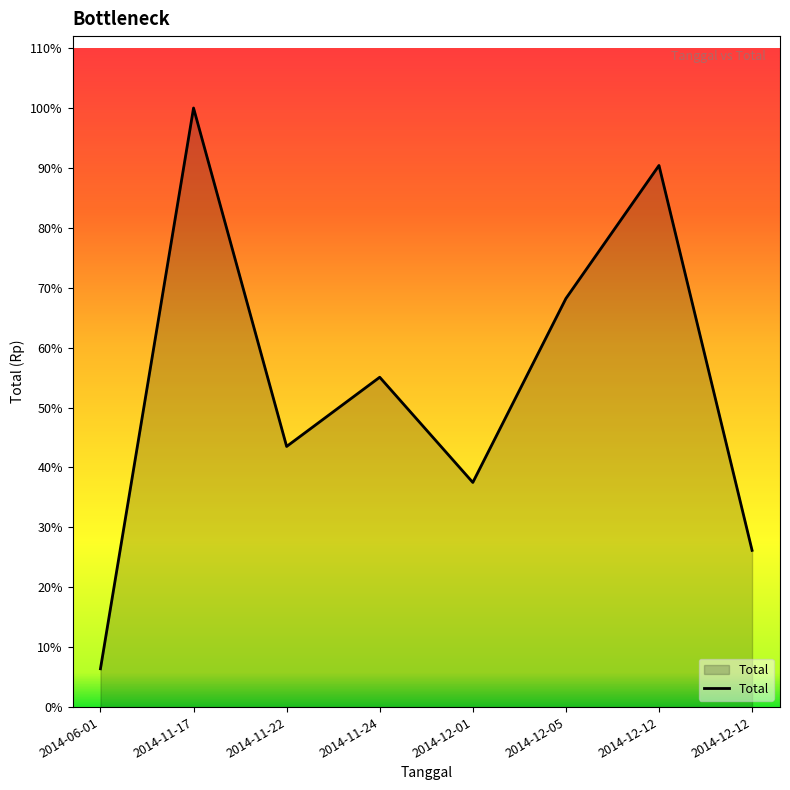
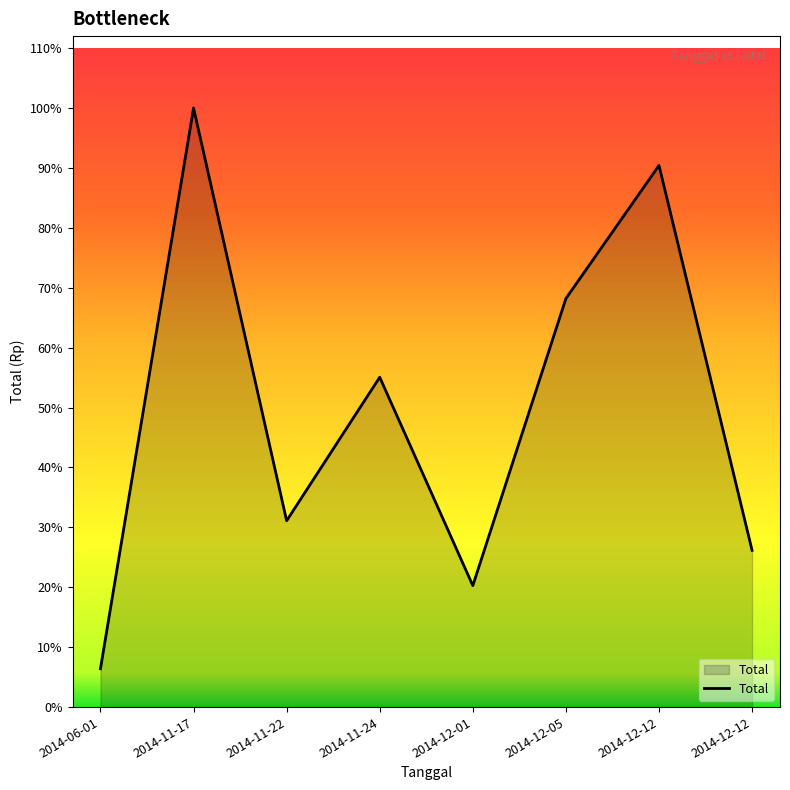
2014-11-22: 44% -> 31%
2014-12-01: 37% -> 20%
